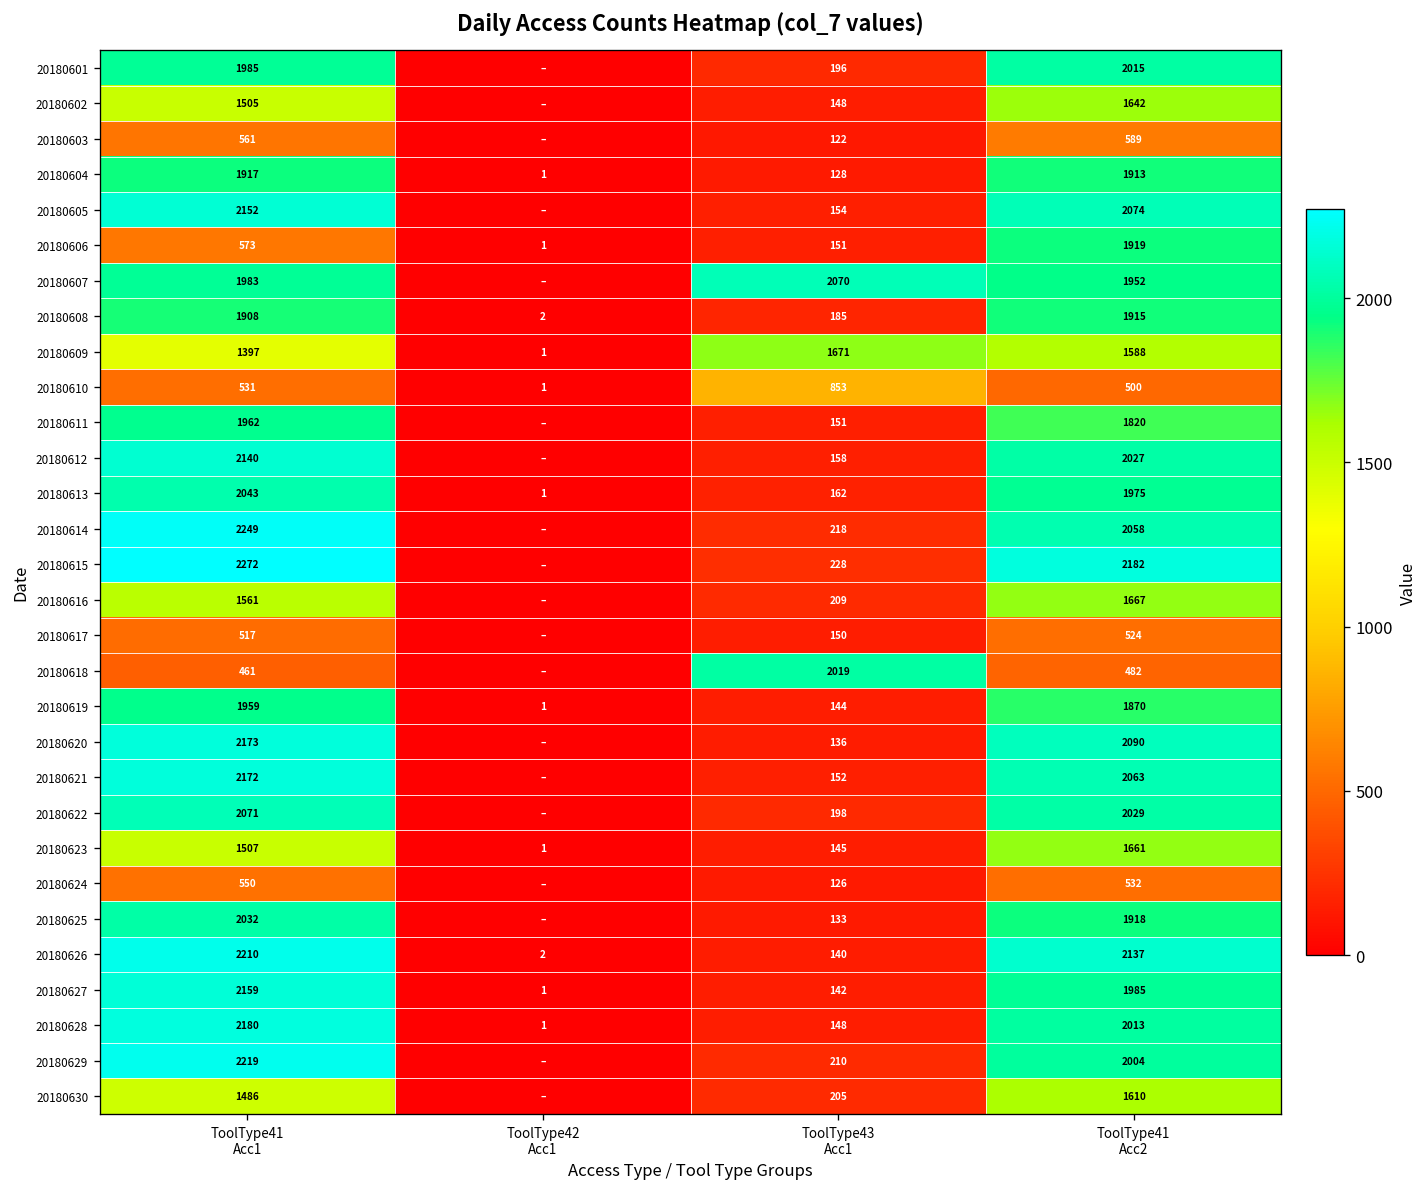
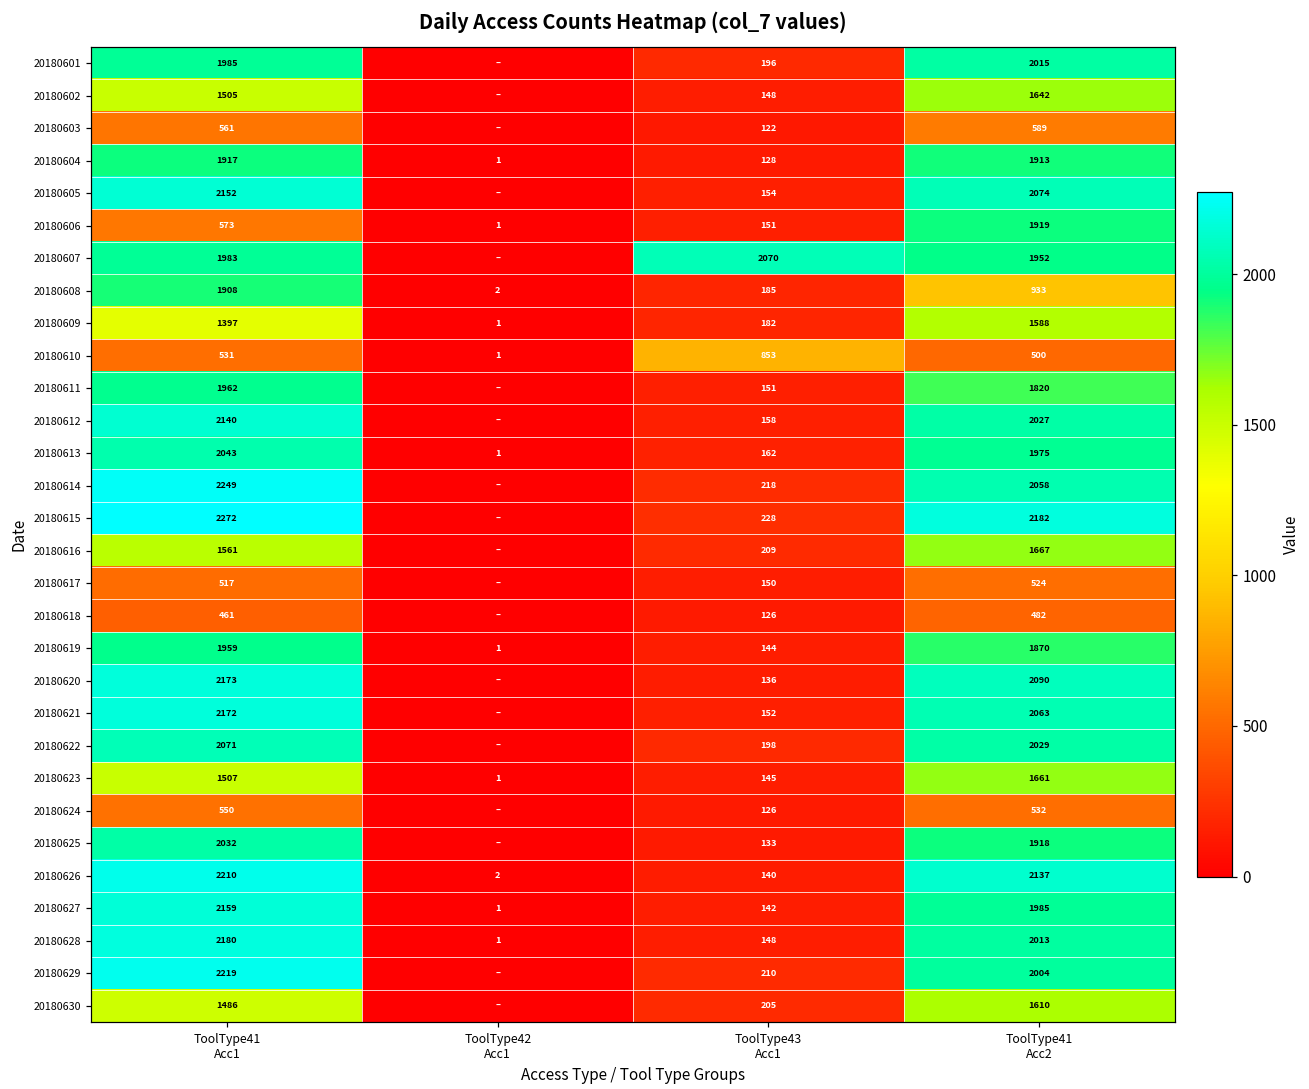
20180608, ToolType41 Acc2: 1915 -> 933
20180609, ToolType43 Acc1: 1671 -> 182
20180618, ToolType43 Acc1: 2019 -> 126
